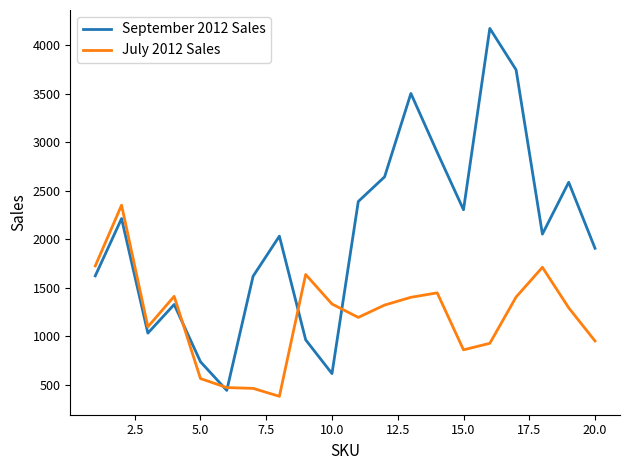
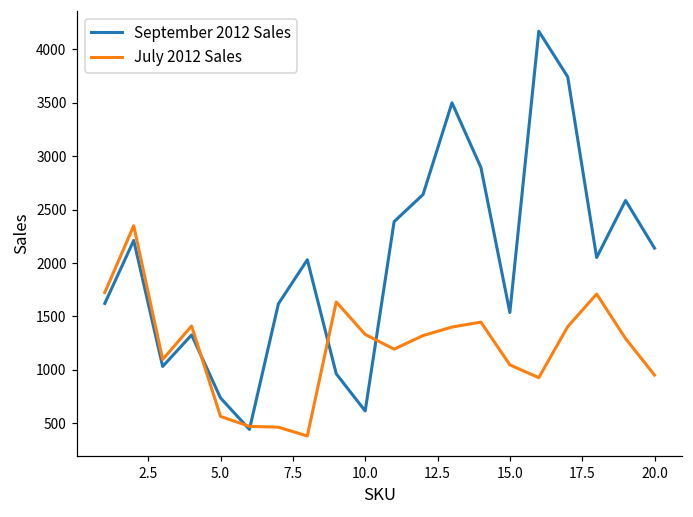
September 2012 Sales, 15.0: 2300 -> 1500
July 2012 Sales, 15.0: 900 -> 1000
September 2012 Sales, 20.0: 1900 -> 2100
